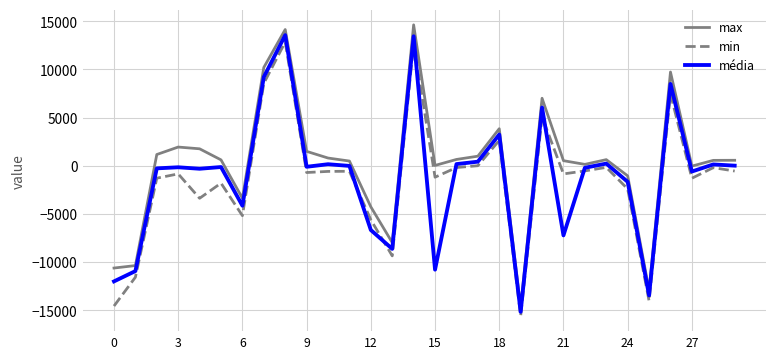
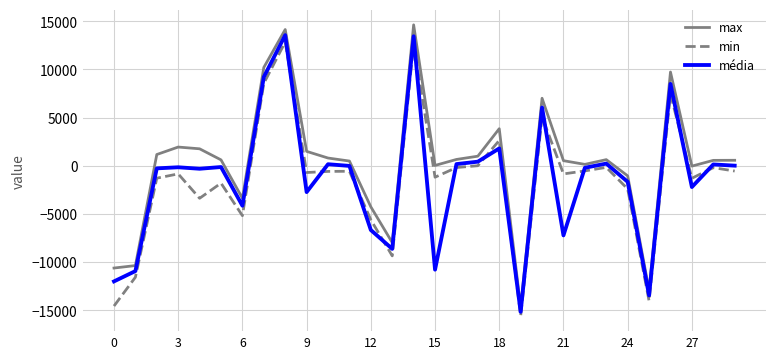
média, 9: 0 -> -3000
média, 18: 3000 -> 2000
média, 27: -1000 -> -2000
